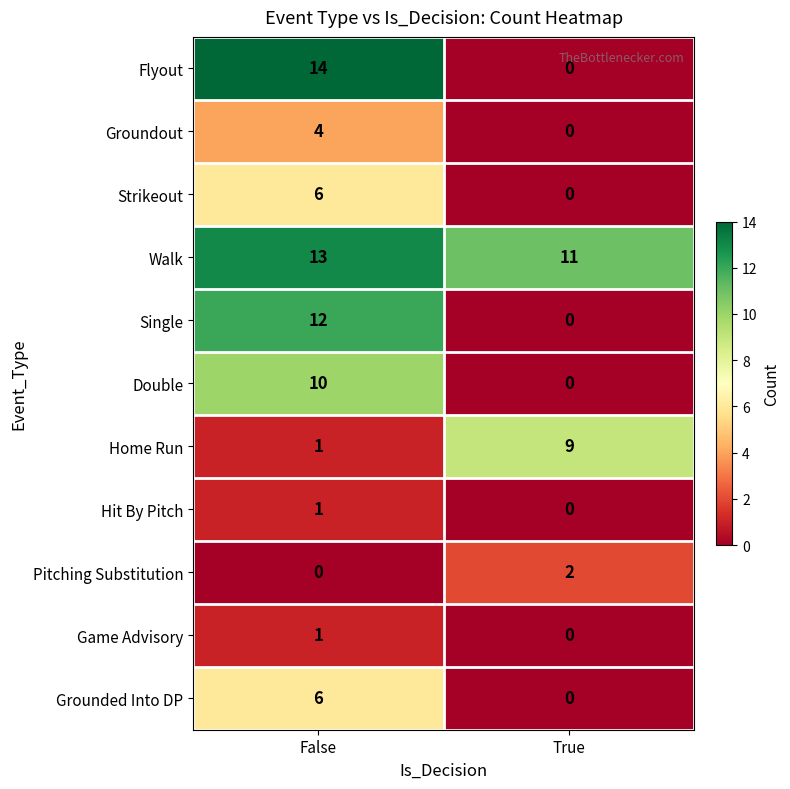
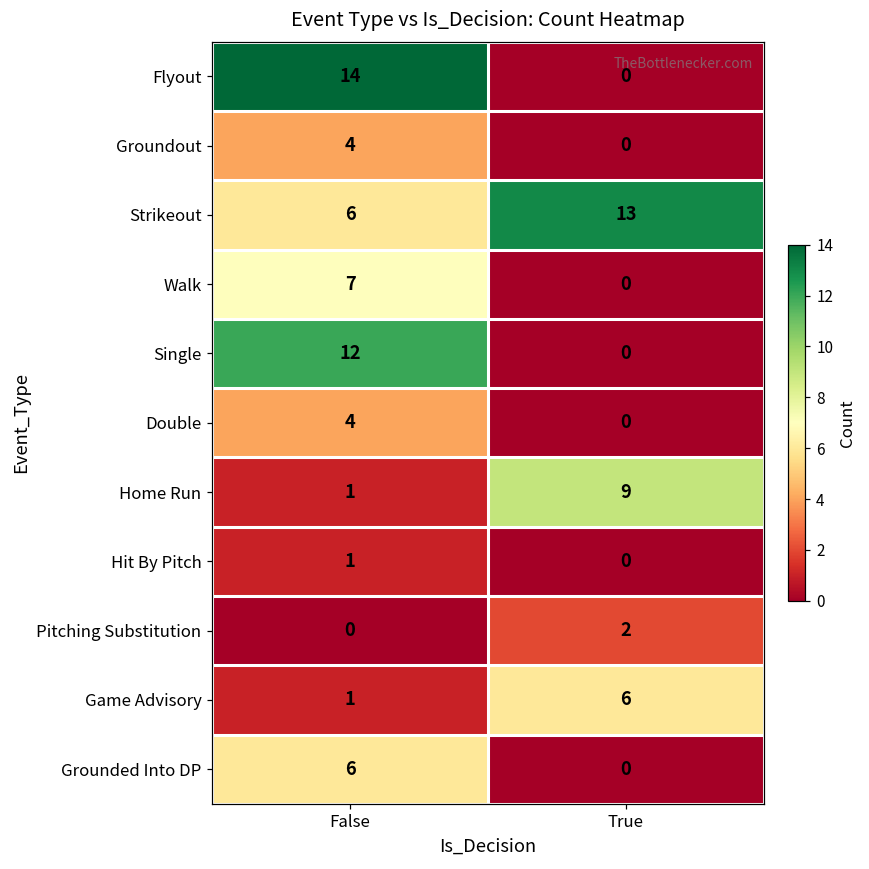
Strikeout, True: 0 -> 13
Walk, False: 13 -> 7
Walk, True: 11 -> 0
Double, False: 10 -> 4
Game Advisory, True: 0 -> 6
